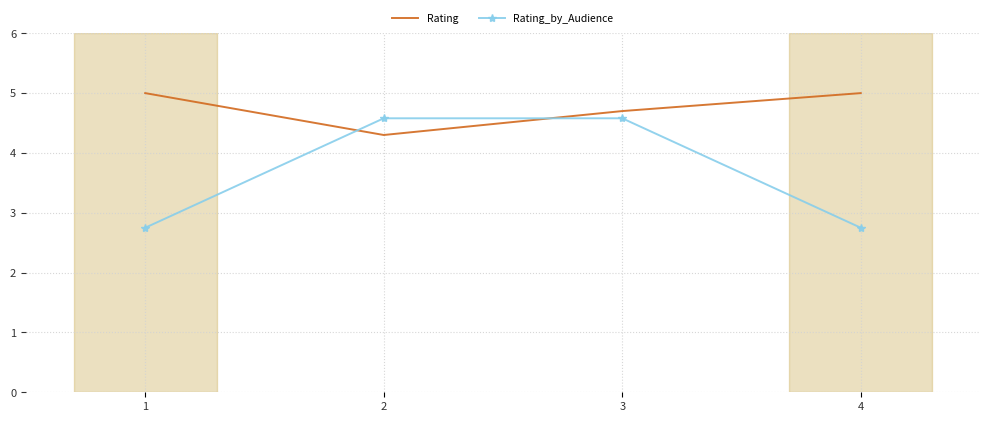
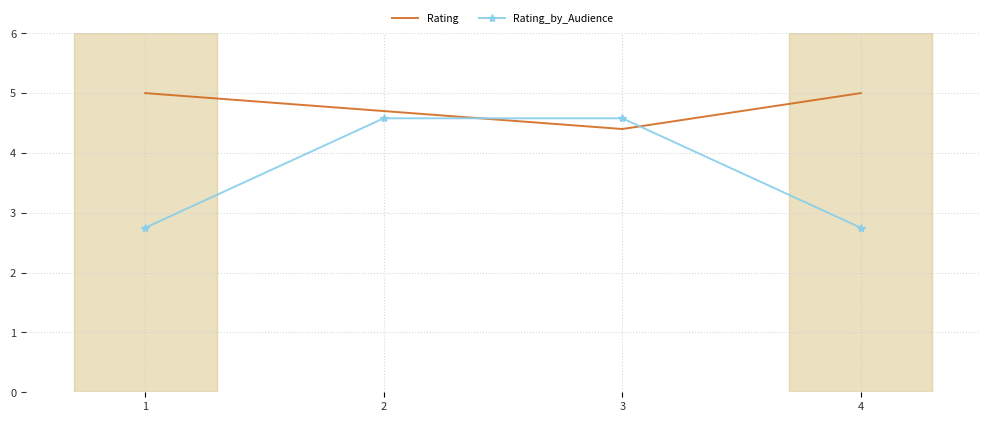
Rating, 2: 4.3 -> 4.7
Rating, 3: 4.7 -> 4.4
